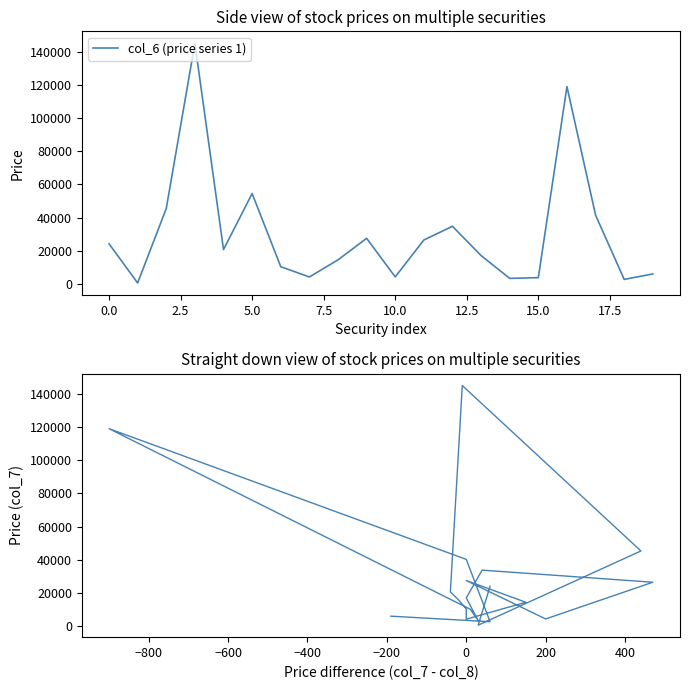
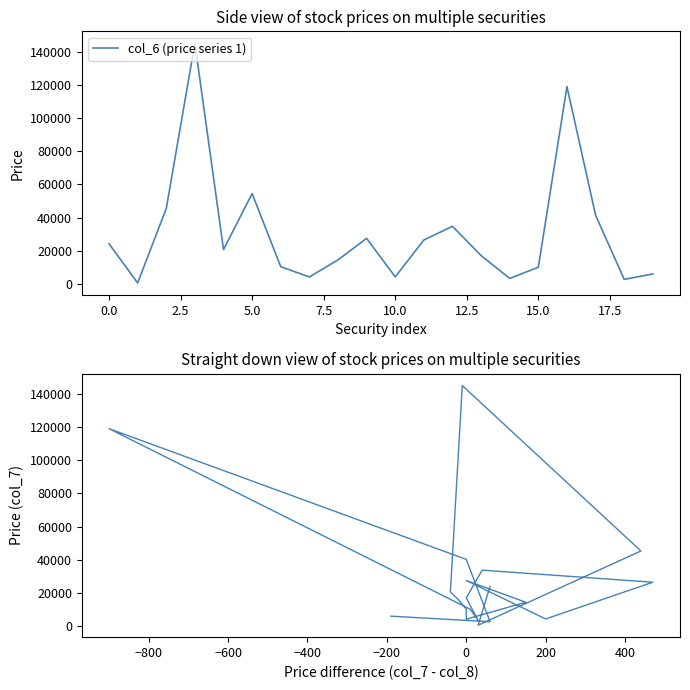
Side view of stock prices on multiple securities, 15.0: 4000 -> 10000
